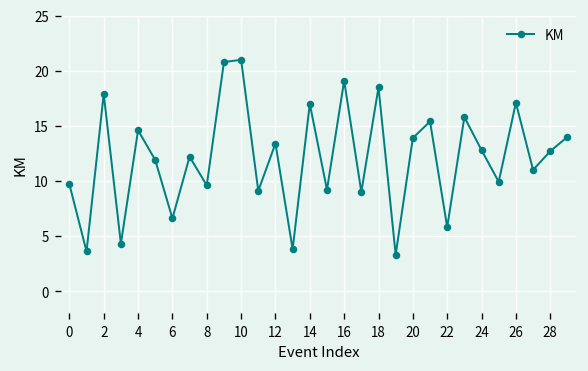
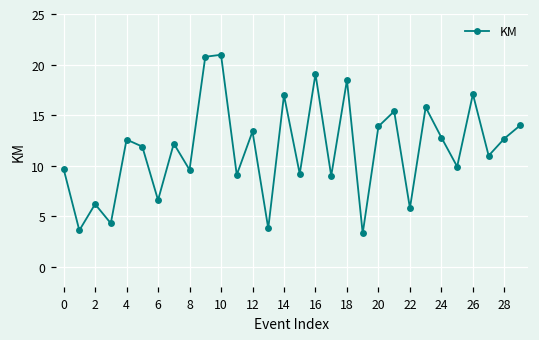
2: 18 -> 6
4: 15 -> 13
